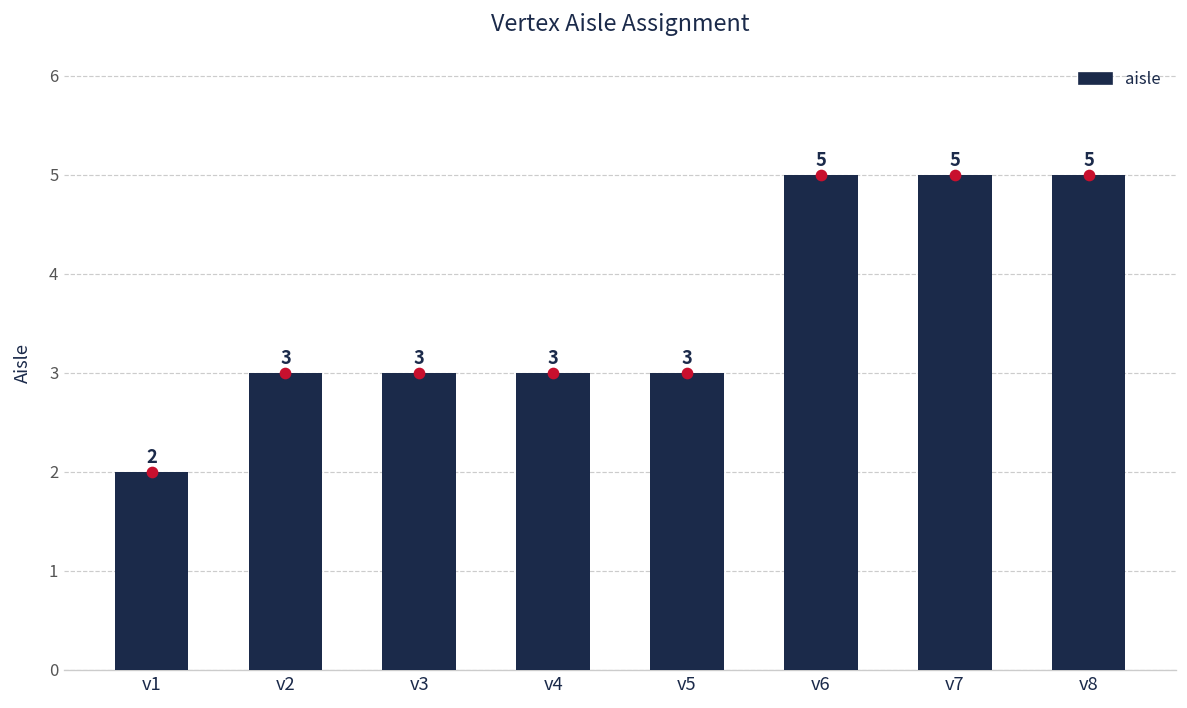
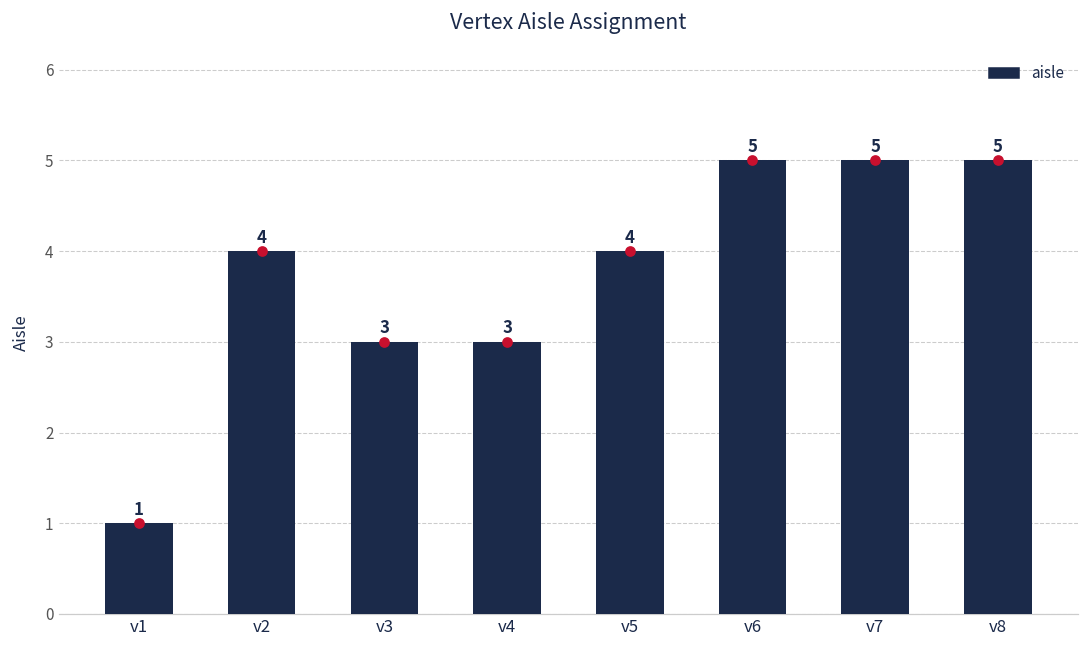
aisle, v1: 2 -> 1
aisle, v2: 3 -> 4
aisle, v5: 3 -> 4
